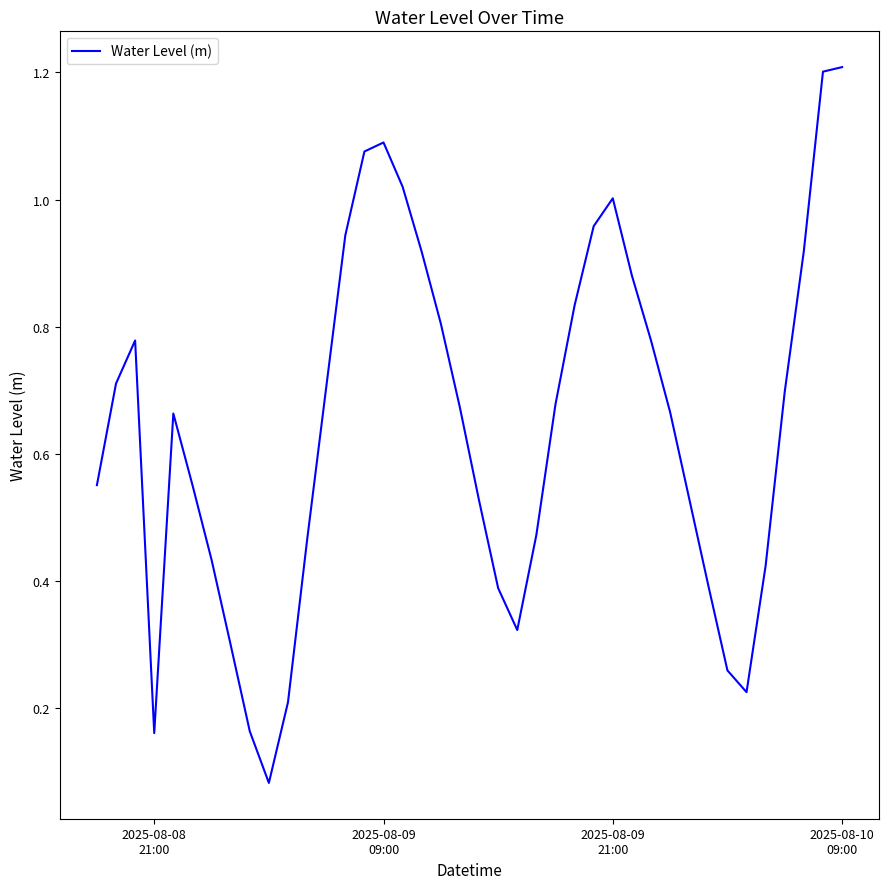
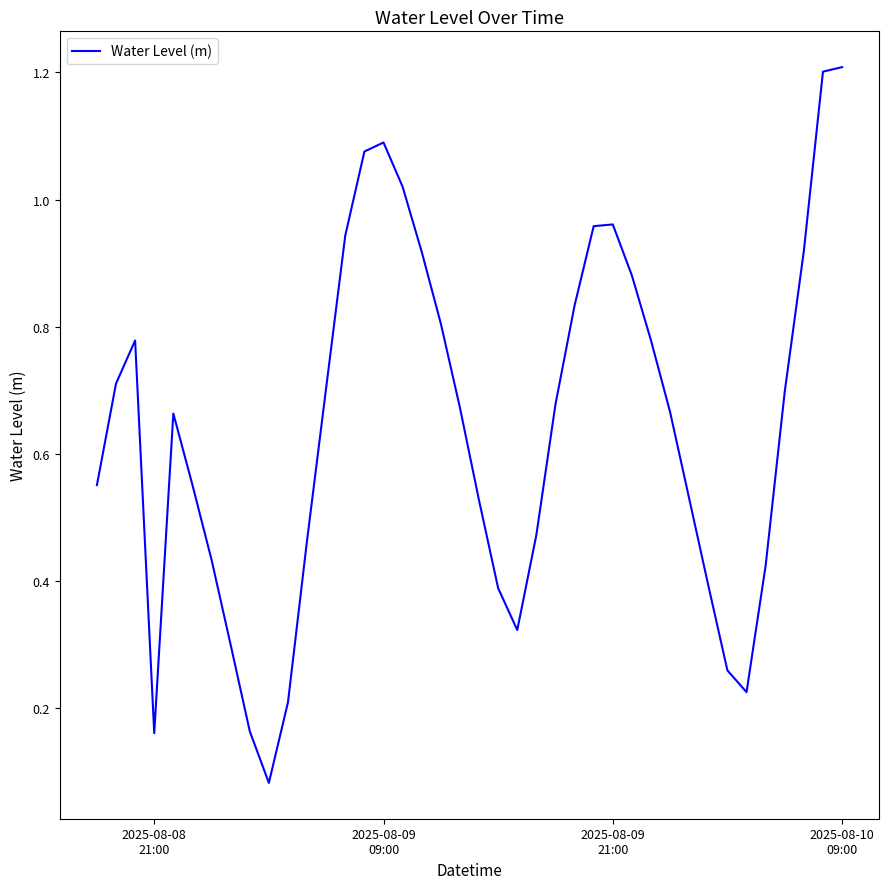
2025-08-09 21:00: 1.00 -> 0.96
